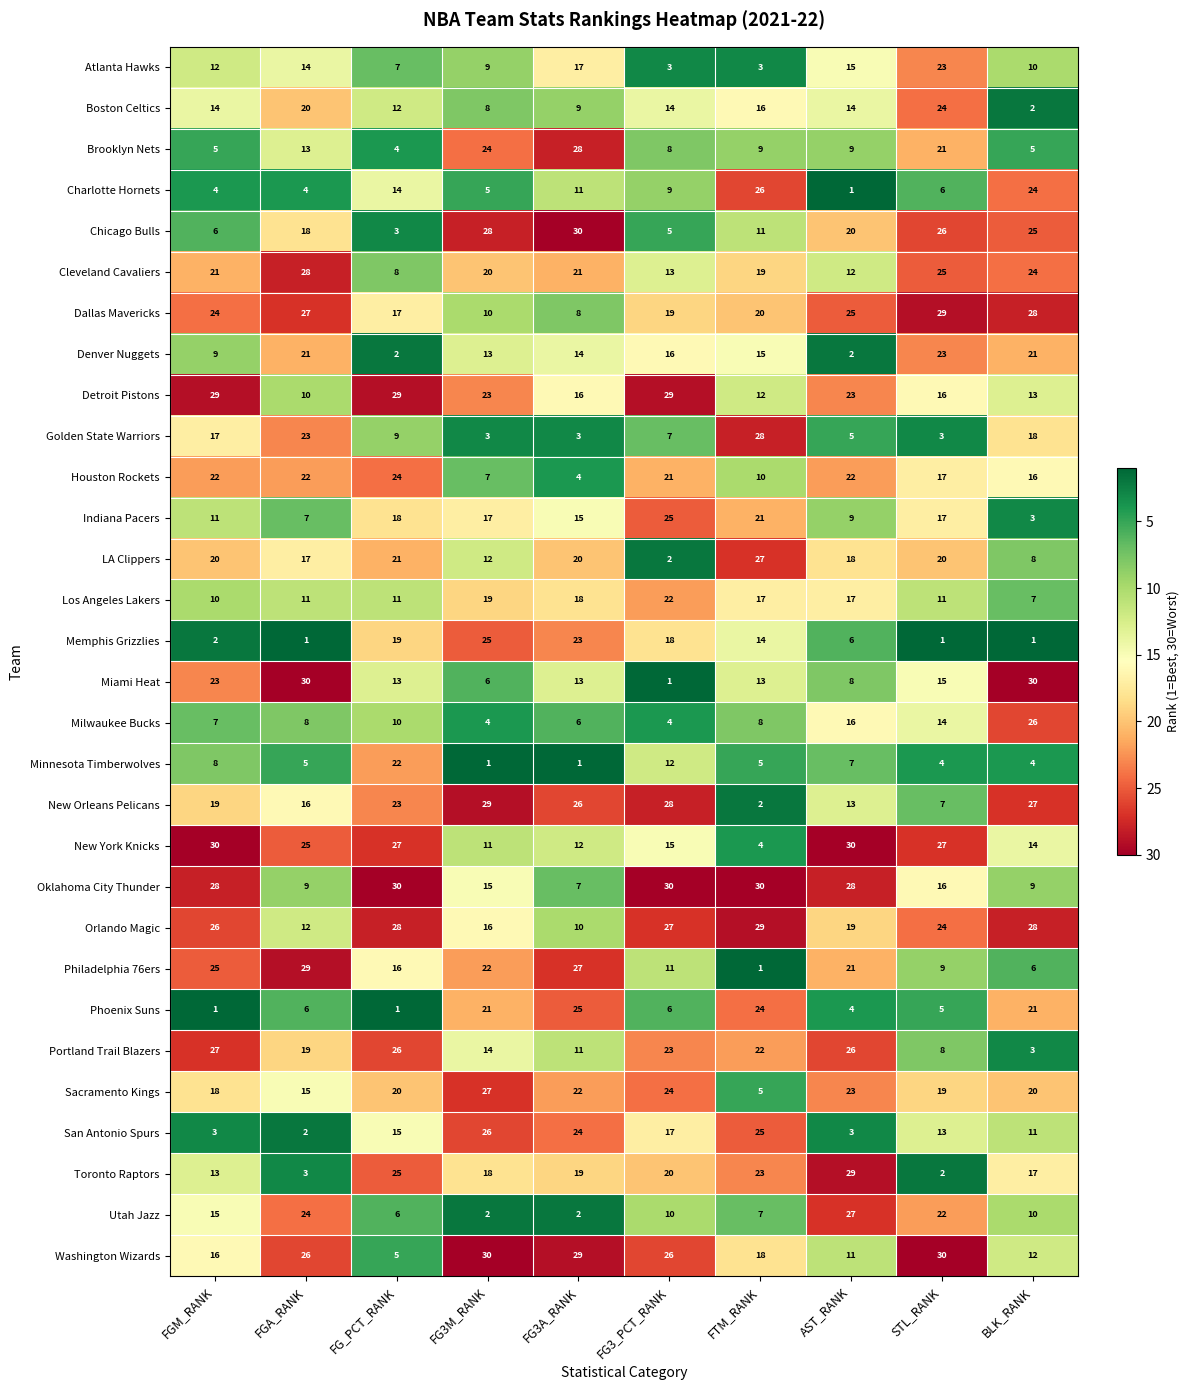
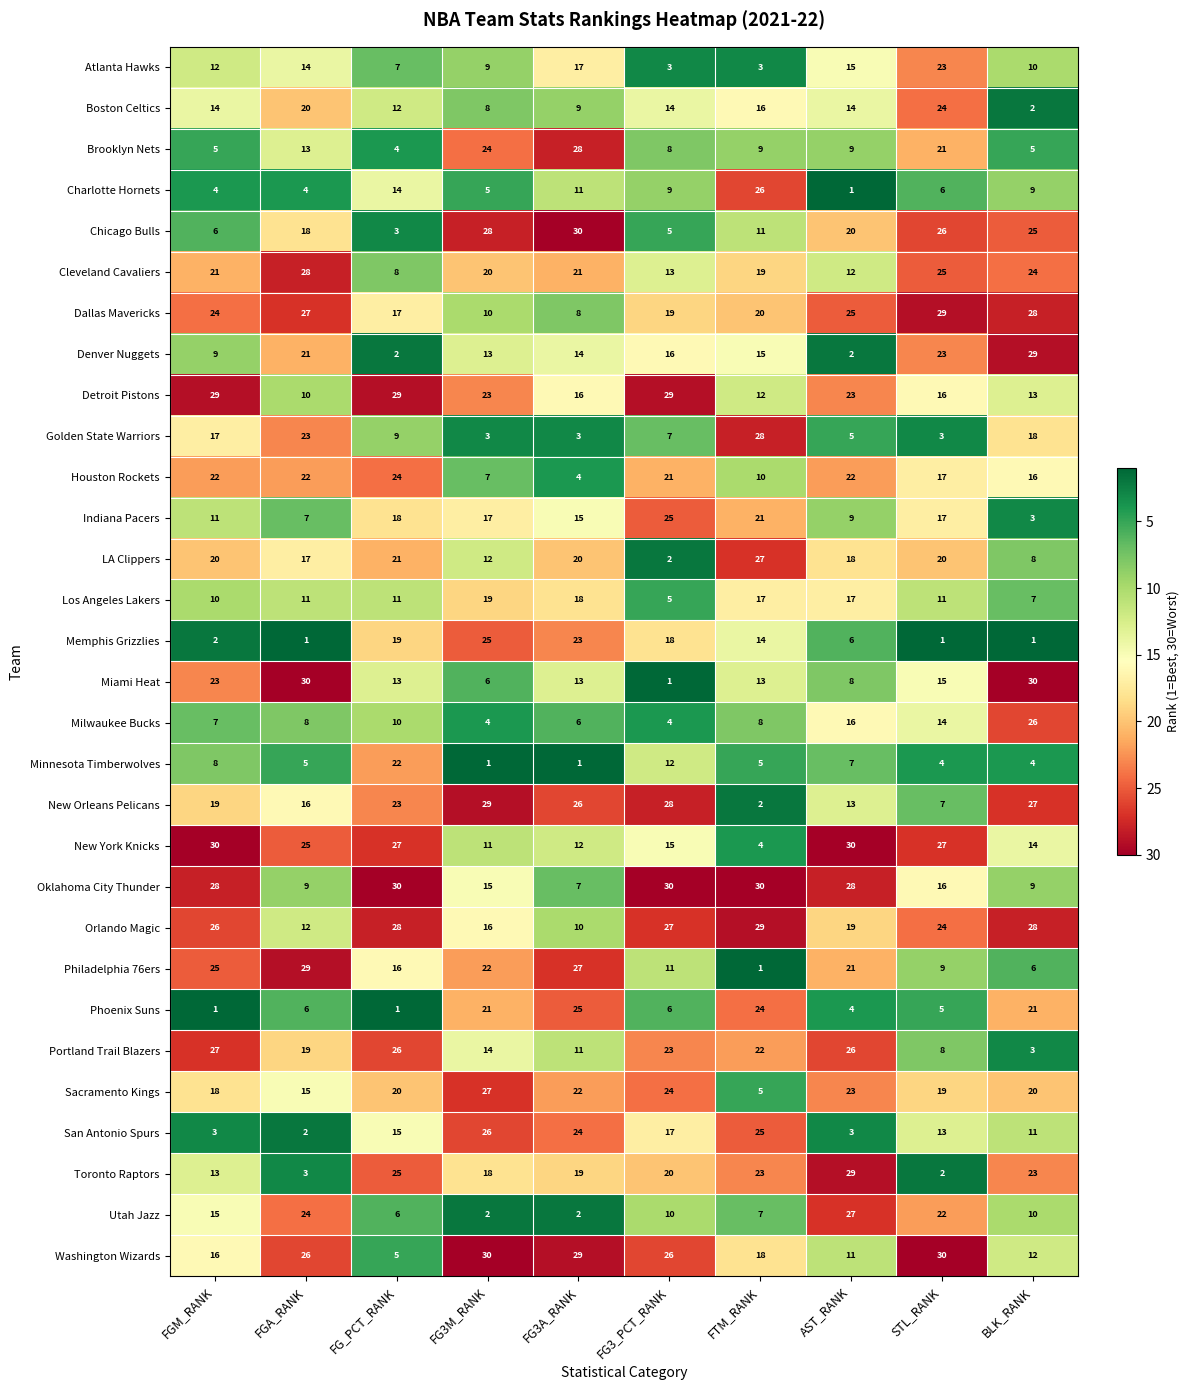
Charlotte Hornets, BLK_RANK: 24 -> 9
Denver Nuggets, BLK_RANK: 21 -> 29
Los Angeles Lakers, FG3_PCT_RANK: 22 -> 5
Toronto Raptors, BLK_RANK: 17 -> 23
